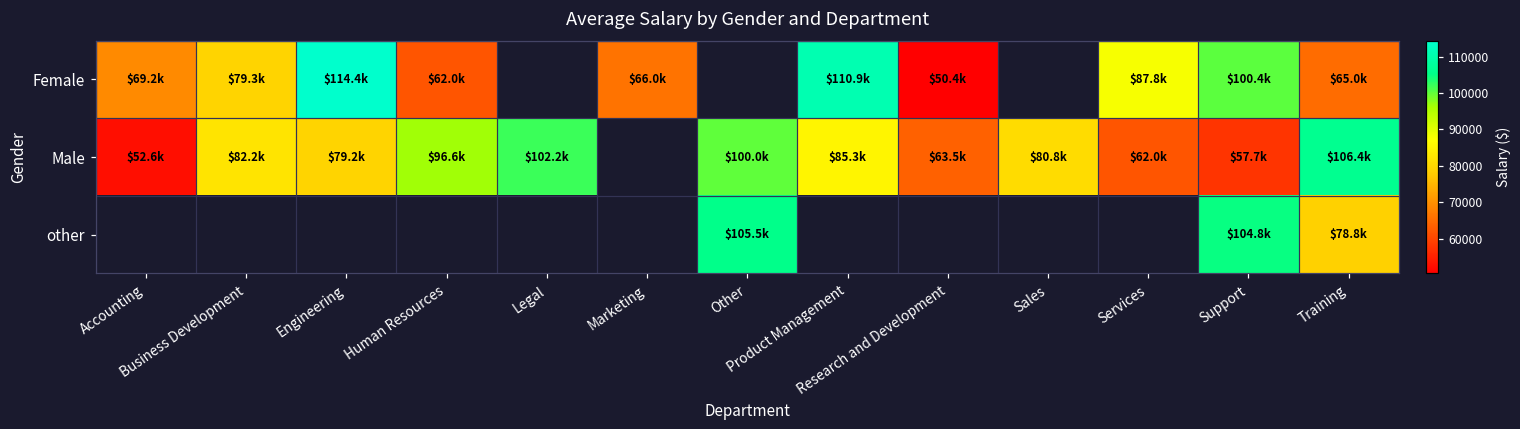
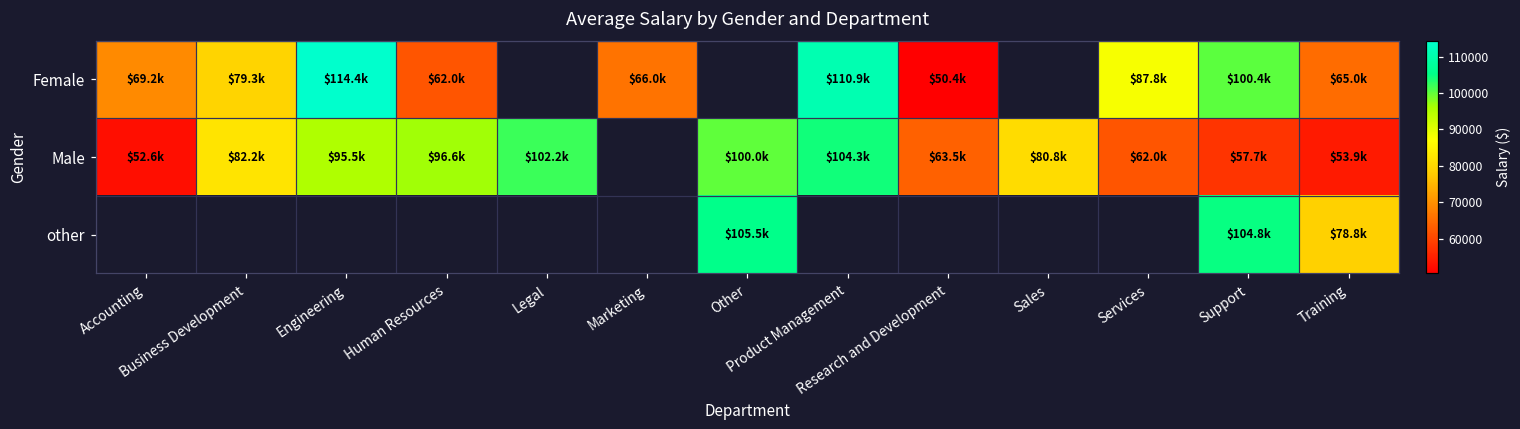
Male, Engineering: $79.2k -> $95.5k
Male, Product Management: $85.3k -> $104.3k
Male, Training: $106.4k -> $53.9k
